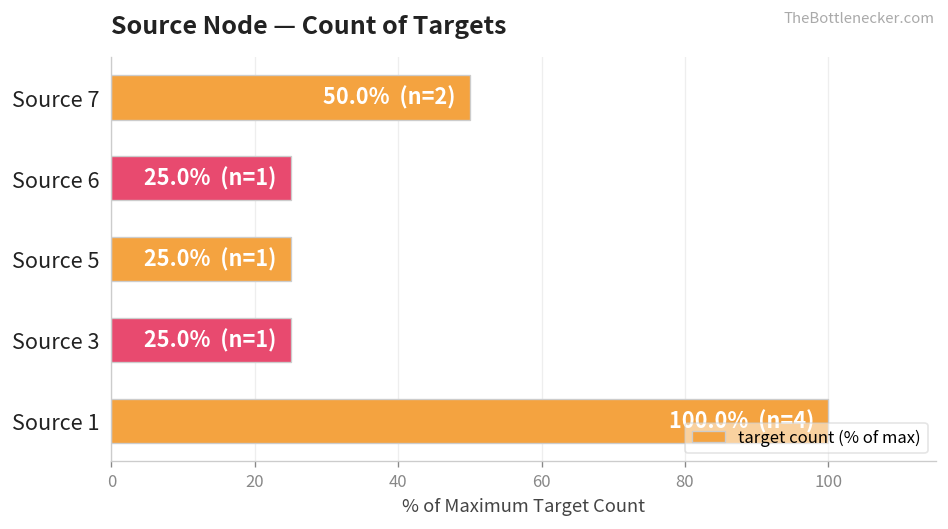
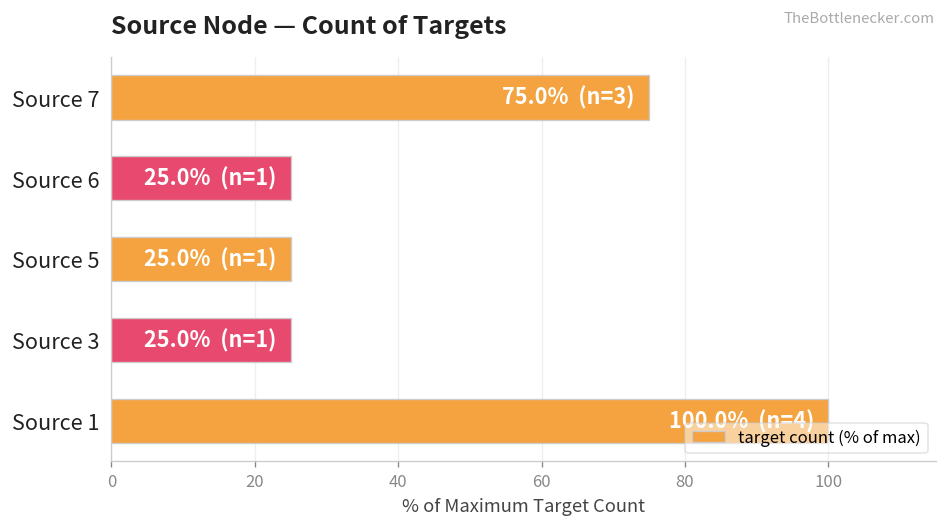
Source 7: 50.0% (n=2) -> 75.0% (n=3)
